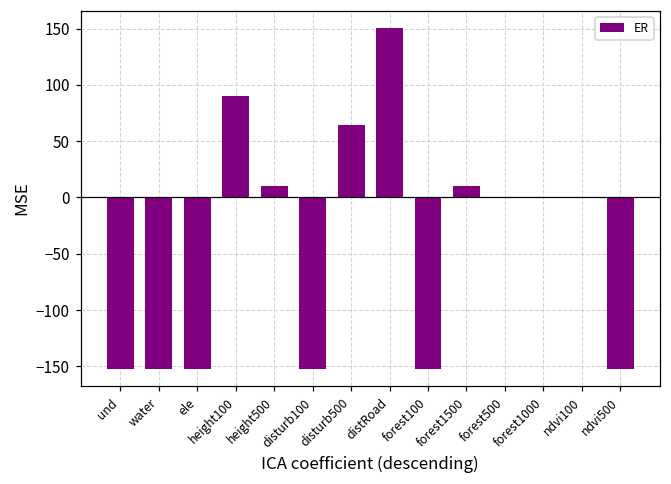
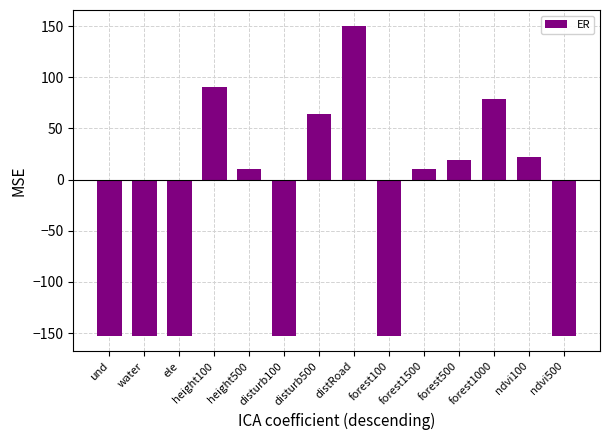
forest500: 0 -> 19
forest1000: 0 -> 79
ndvi100: 0 -> 22
